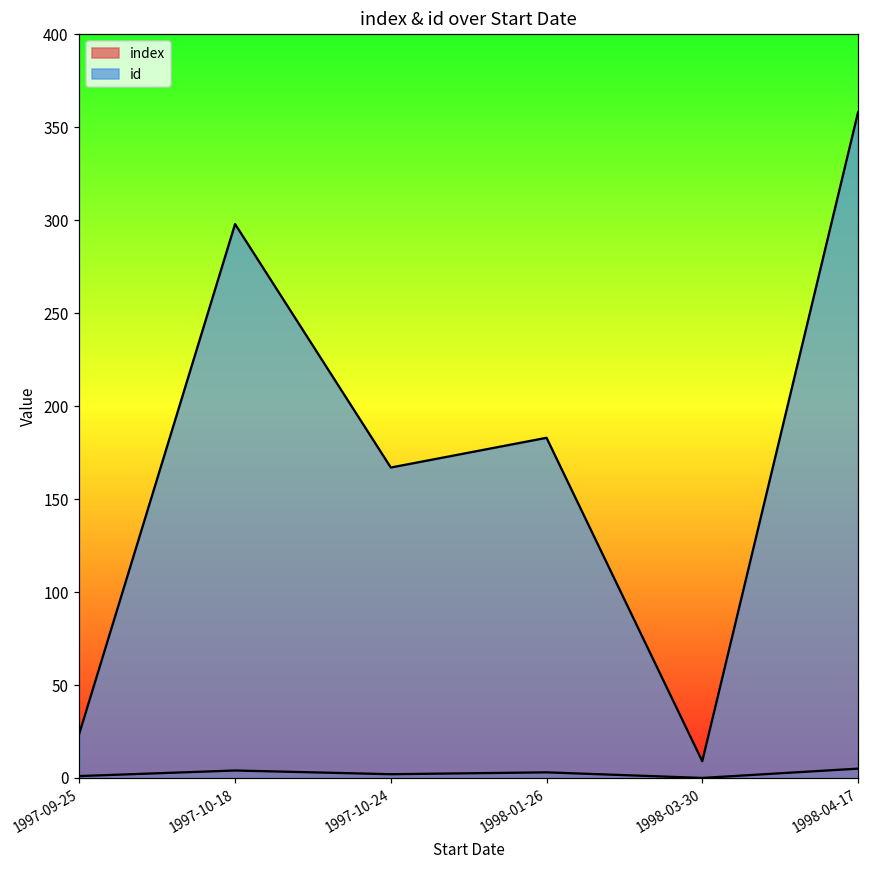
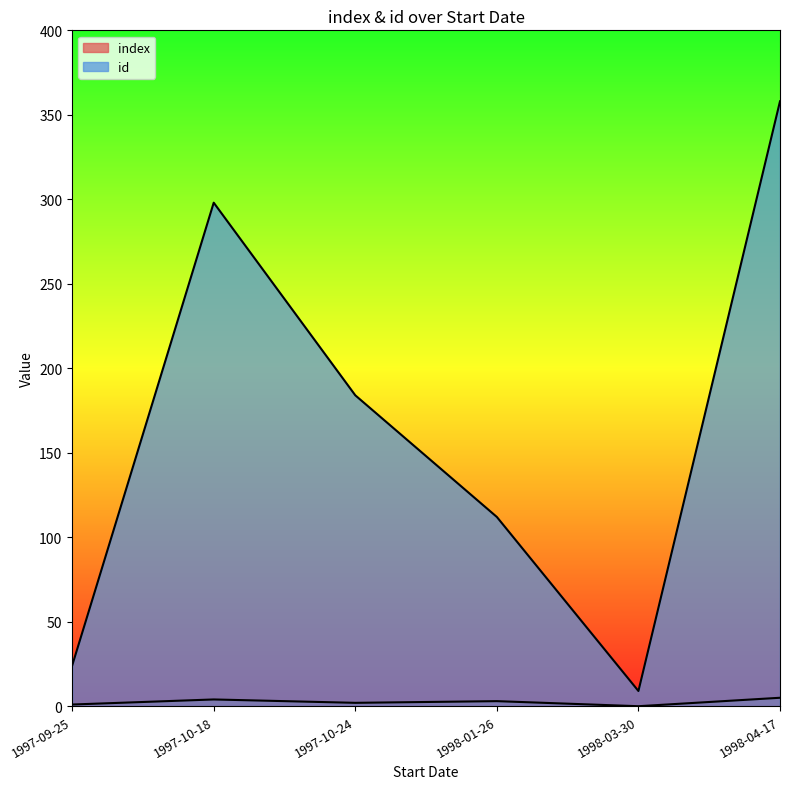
id, 1997-10-24: 167 -> 184
id, 1998-01-26: 183 -> 112
